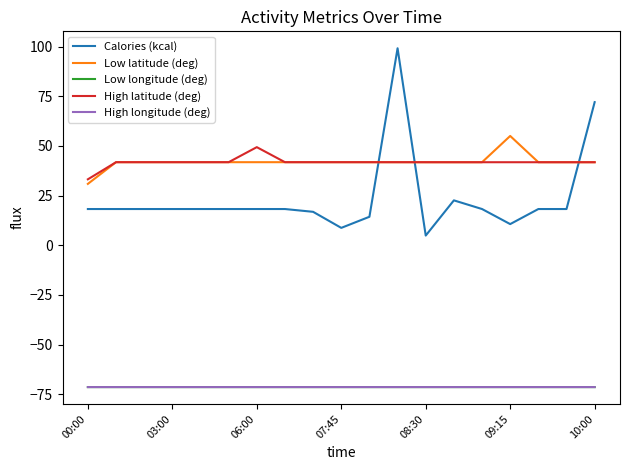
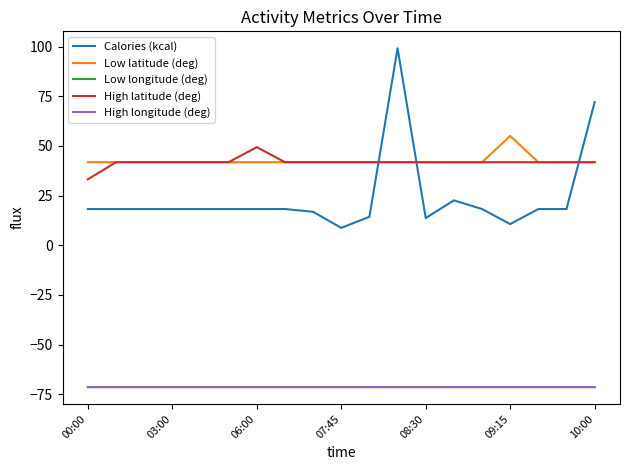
Low latitude (deg), 00:00: 31 -> 42
Calories (kcal), 08:30: 5 -> 14
